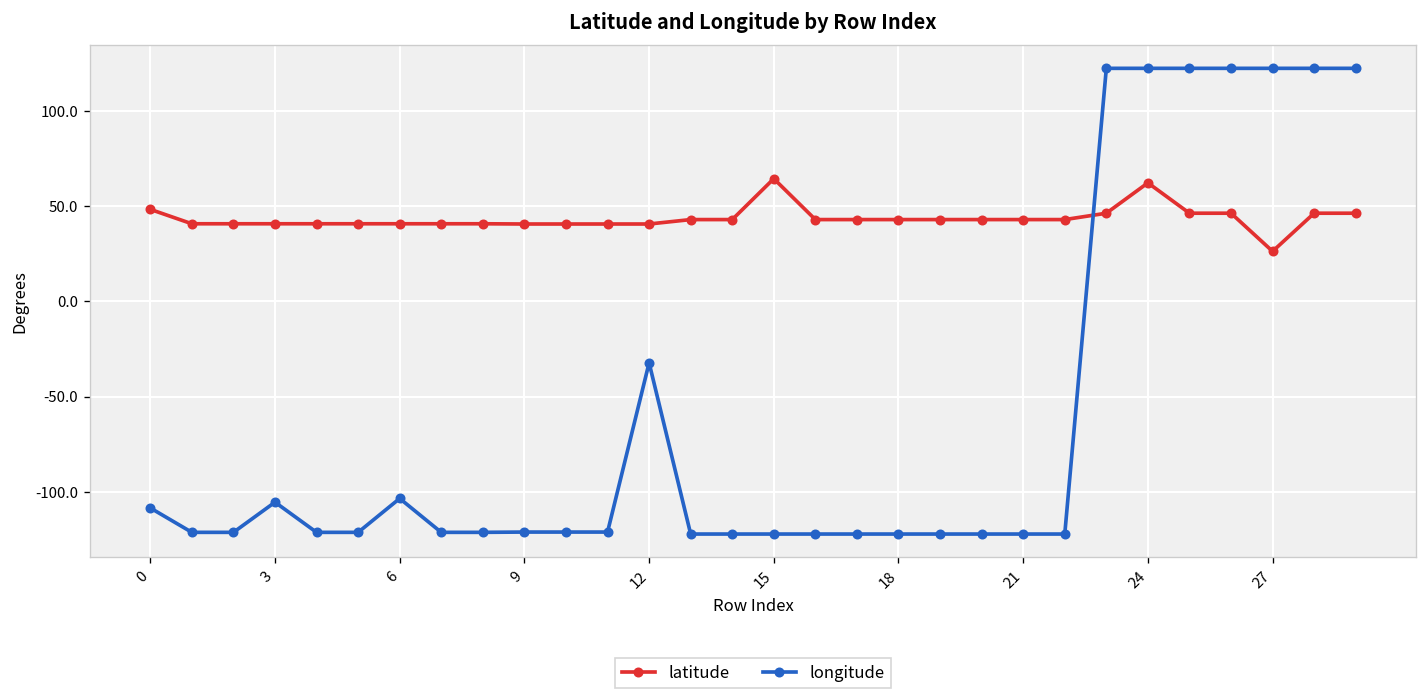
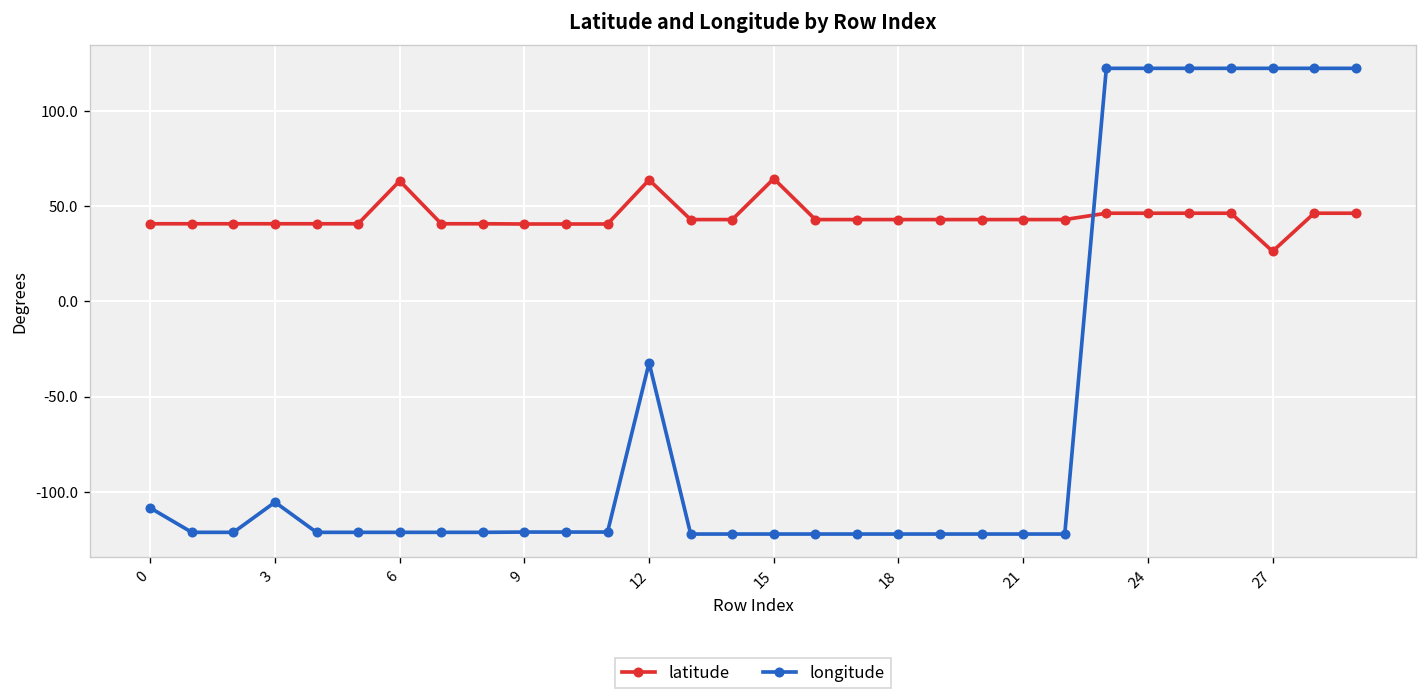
latitude, 0: 48 -> 41
latitude, 6: 41 -> 63
longitude, 6: -103 -> -121
latitude, 12: 41 -> 64
latitude, 24: 62 -> 46
